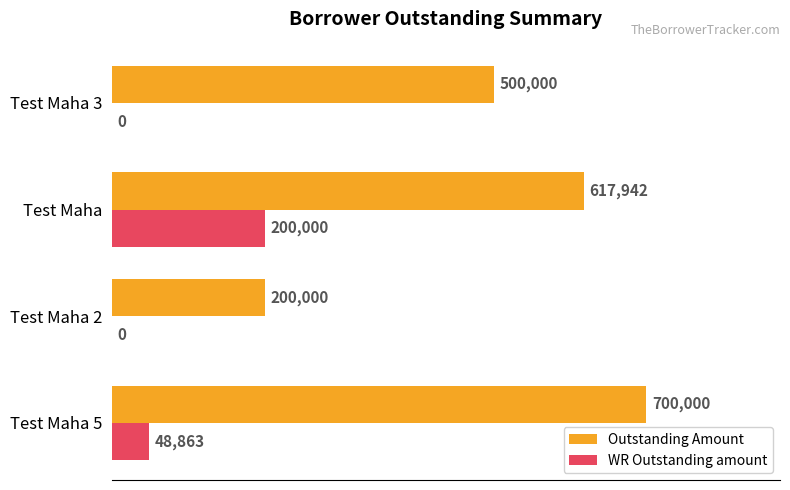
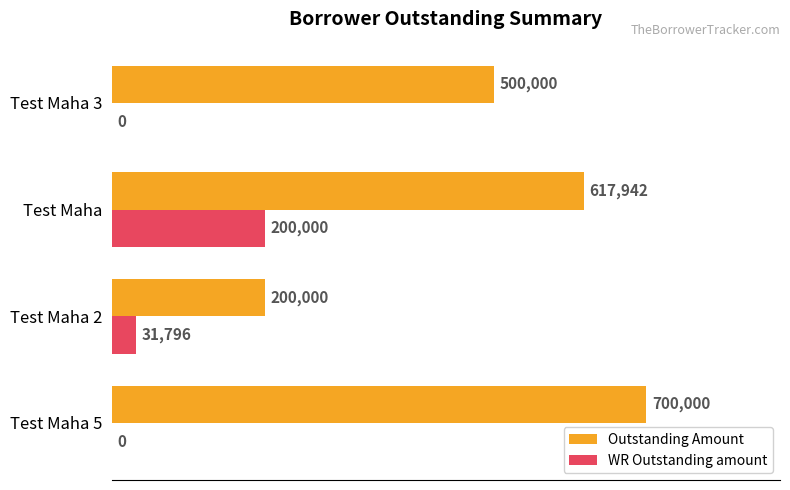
WR Outstanding amount, Test Maha 2: 0 -> 31,796
WR Outstanding amount, Test Maha 5: 48,863 -> 0
